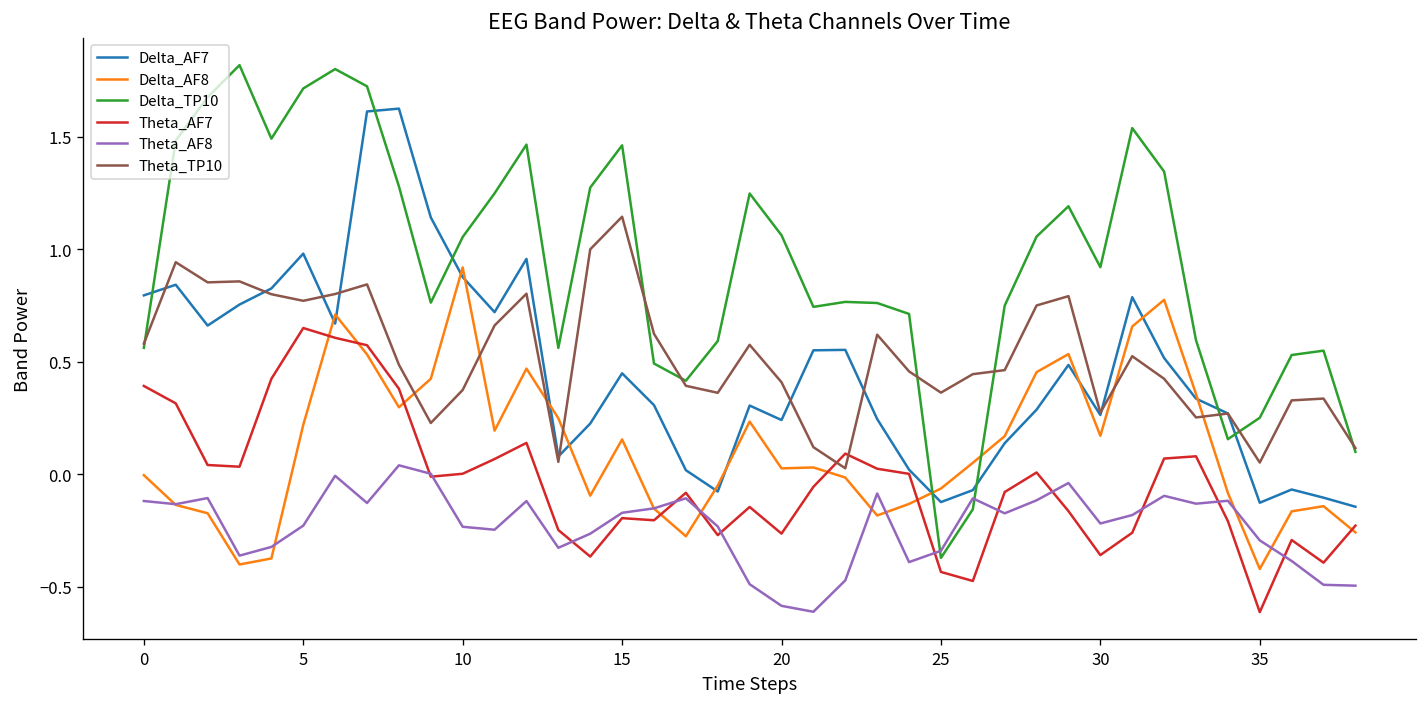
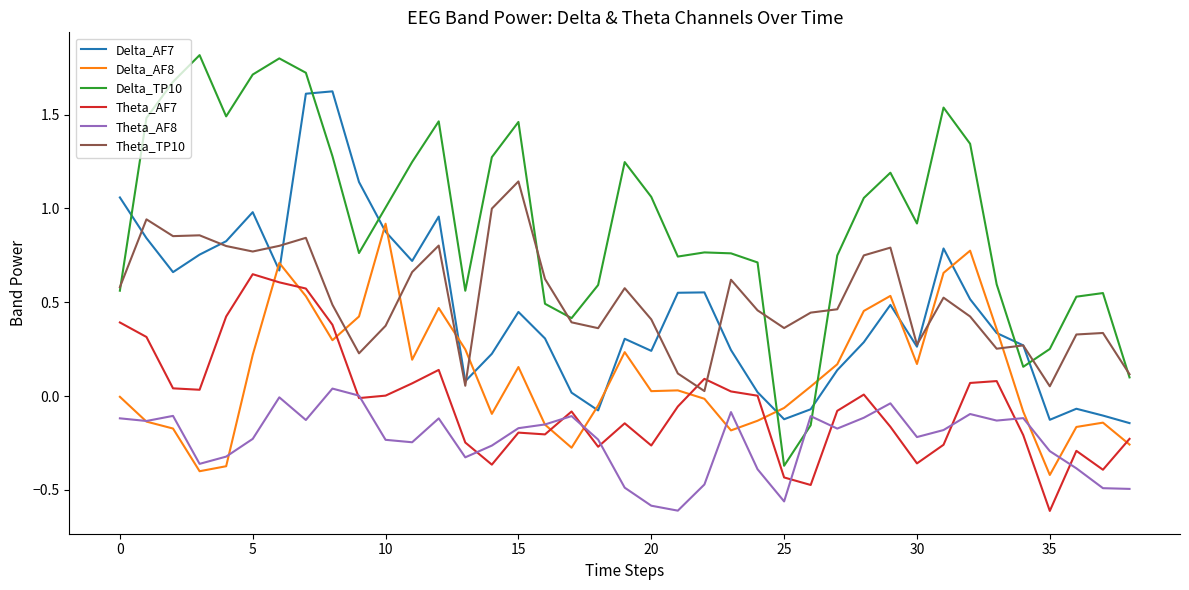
Delta_AF7, 0: 0.79 -> 1.06
Delta_TP10, 10: 1.05 -> 1.00
Theta_AF8, 25: -0.34 -> -0.56
